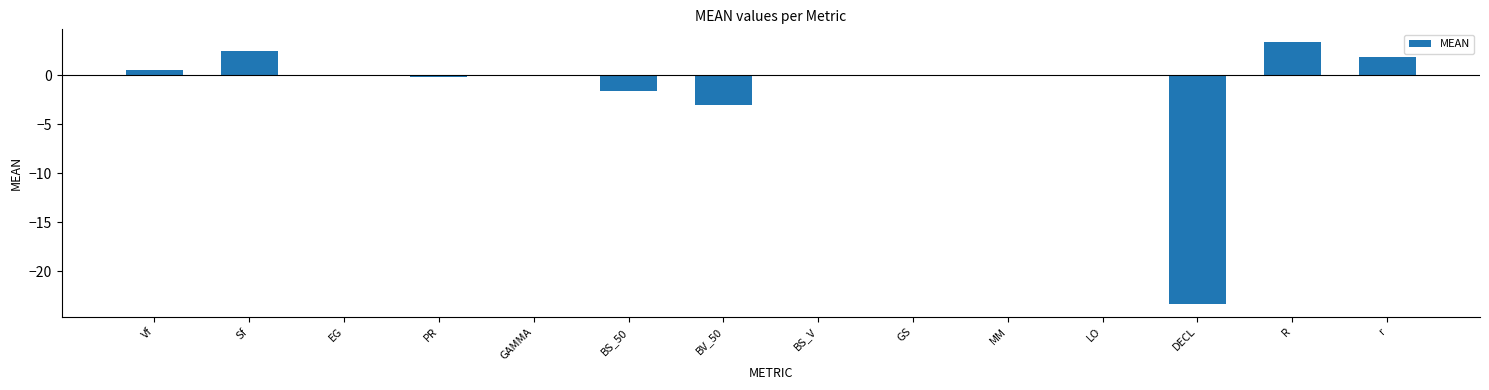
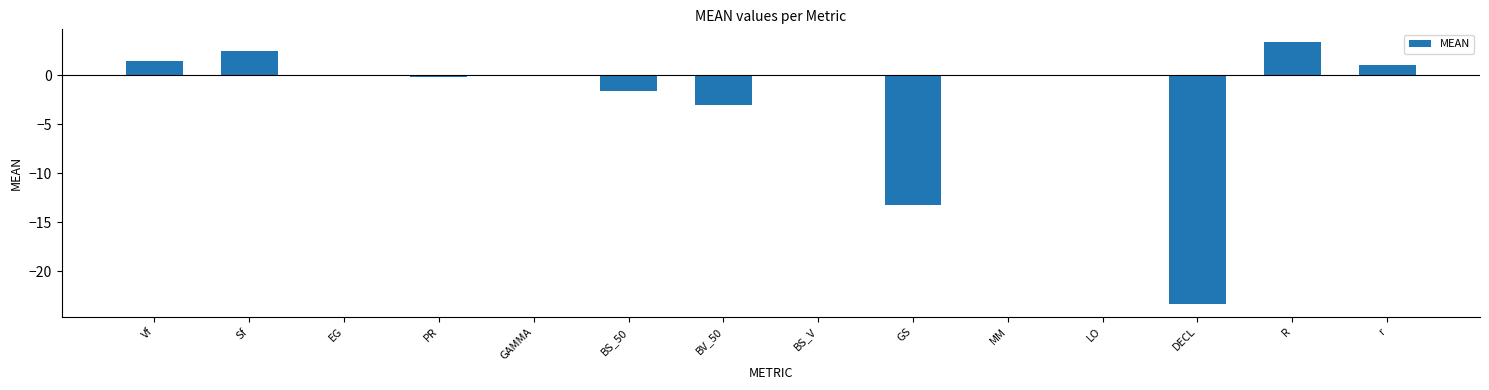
Vf: 0.6 -> 1.5
GS: 0 -> -13
r: 2 -> 1
